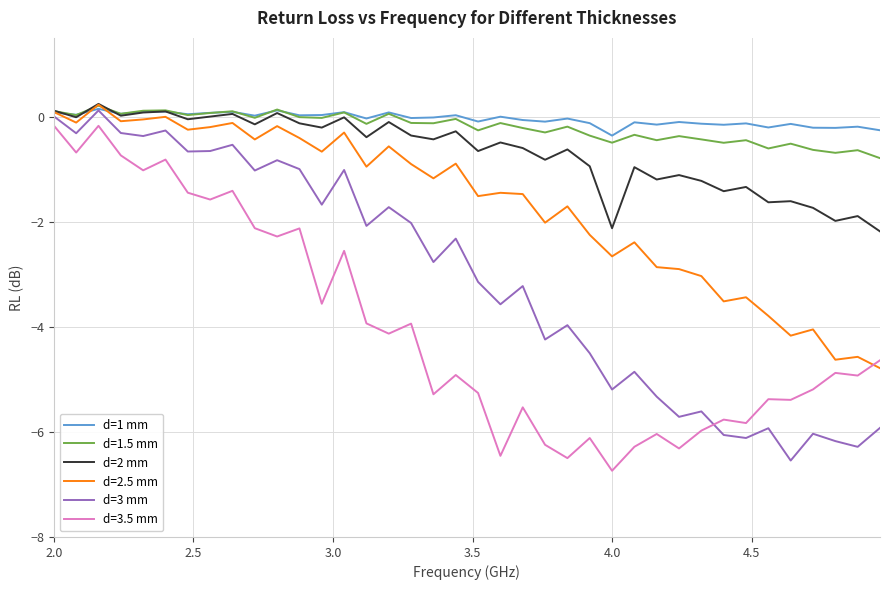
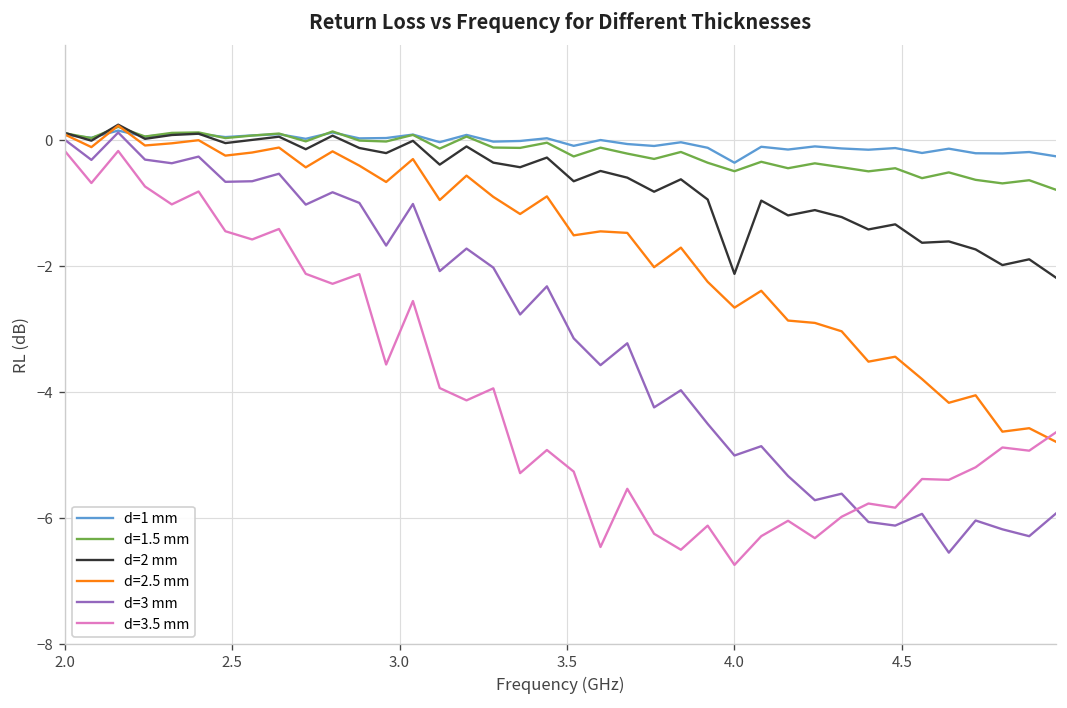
d=3 mm, 4.0: -5.2 -> -5.0
